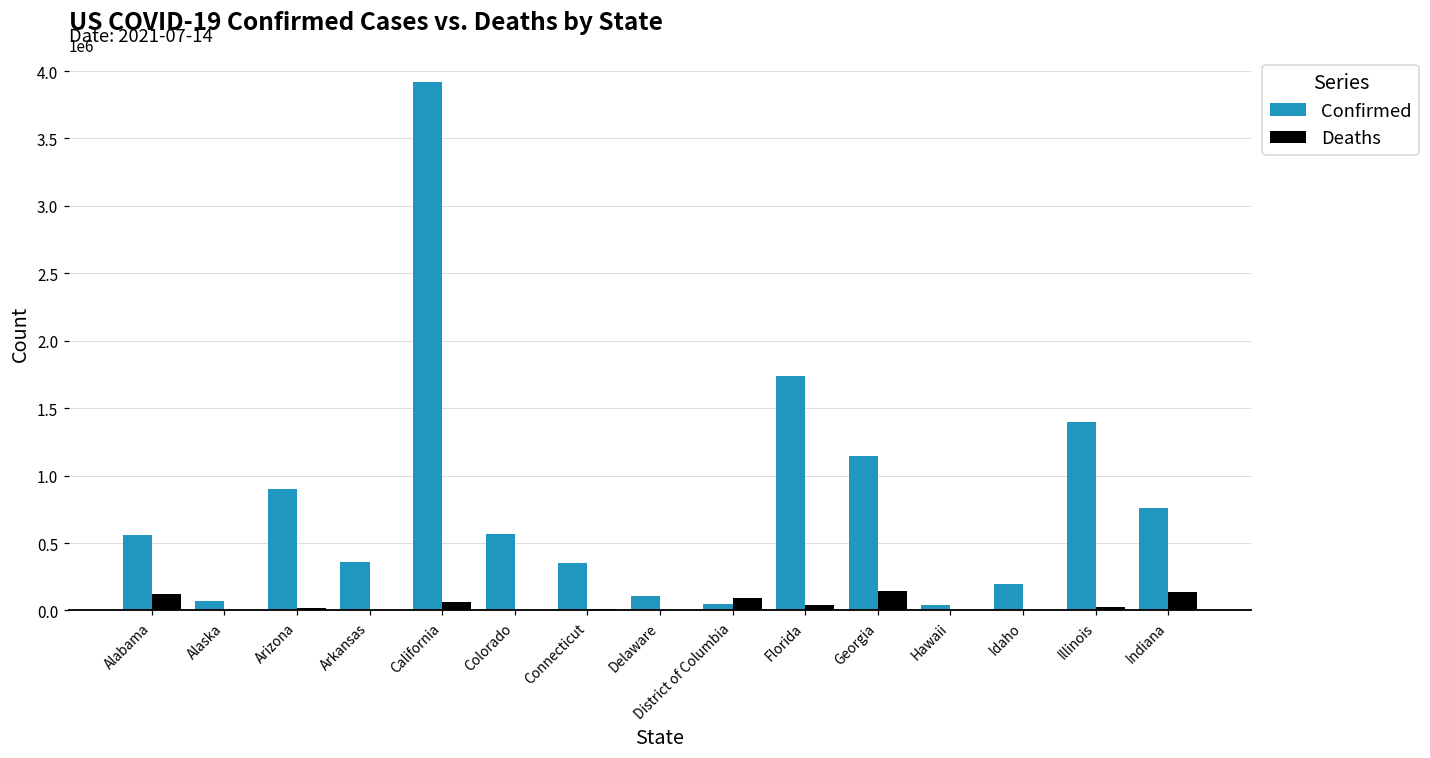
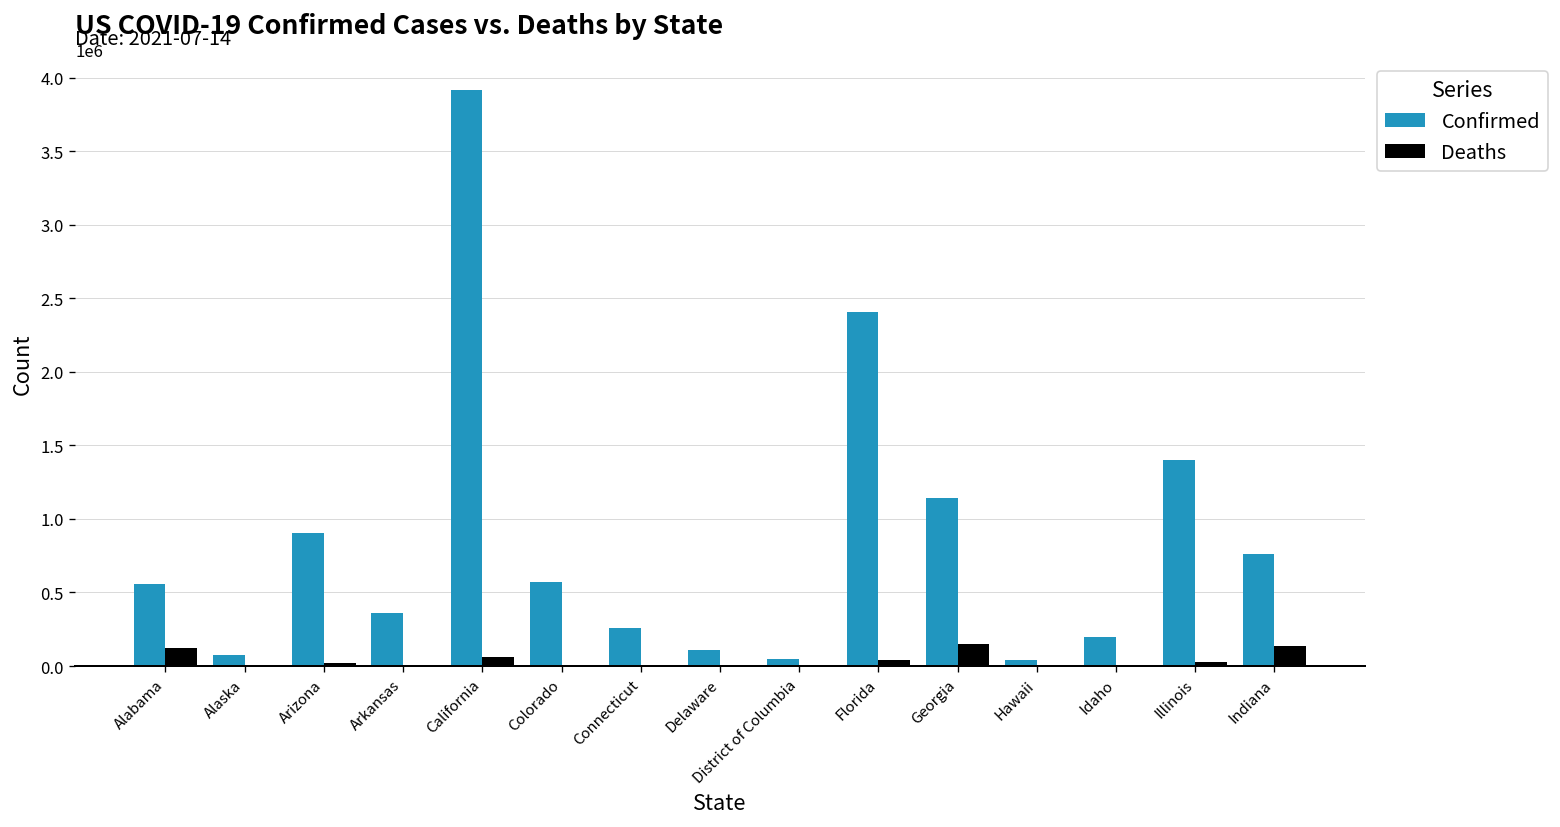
Confirmed, Connecticut: 350000 -> 260000
Deaths, District of Columbia: 90000 -> 0
Confirmed, Florida: 1740000 -> 2400000
